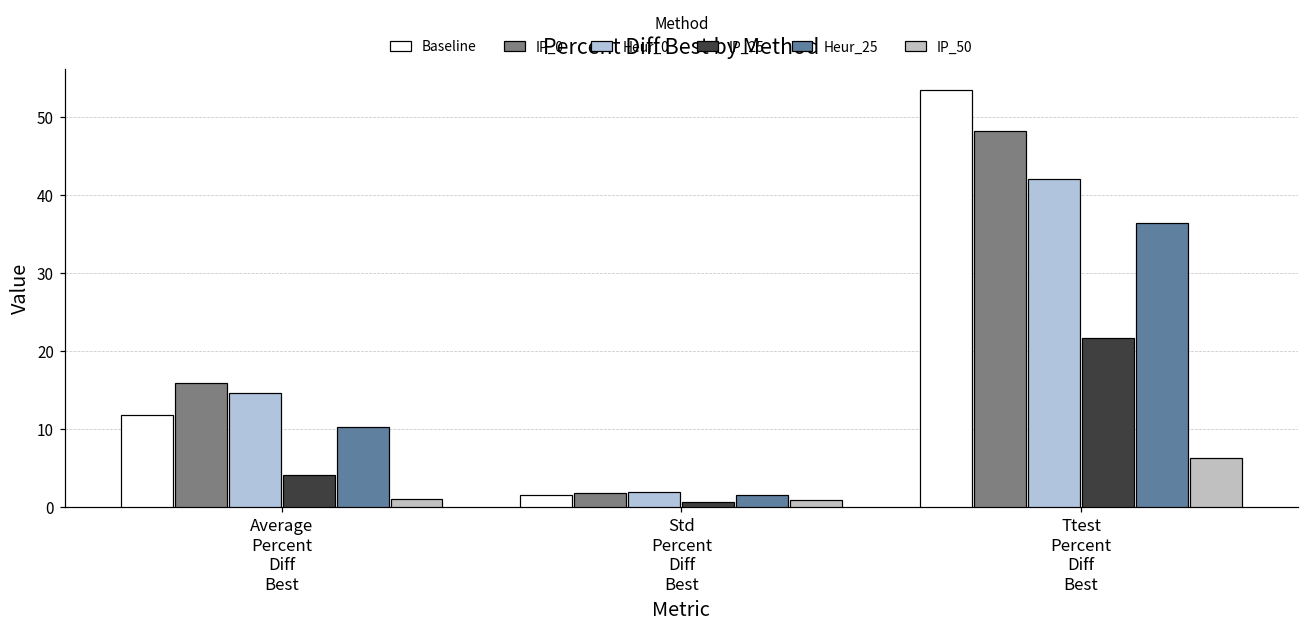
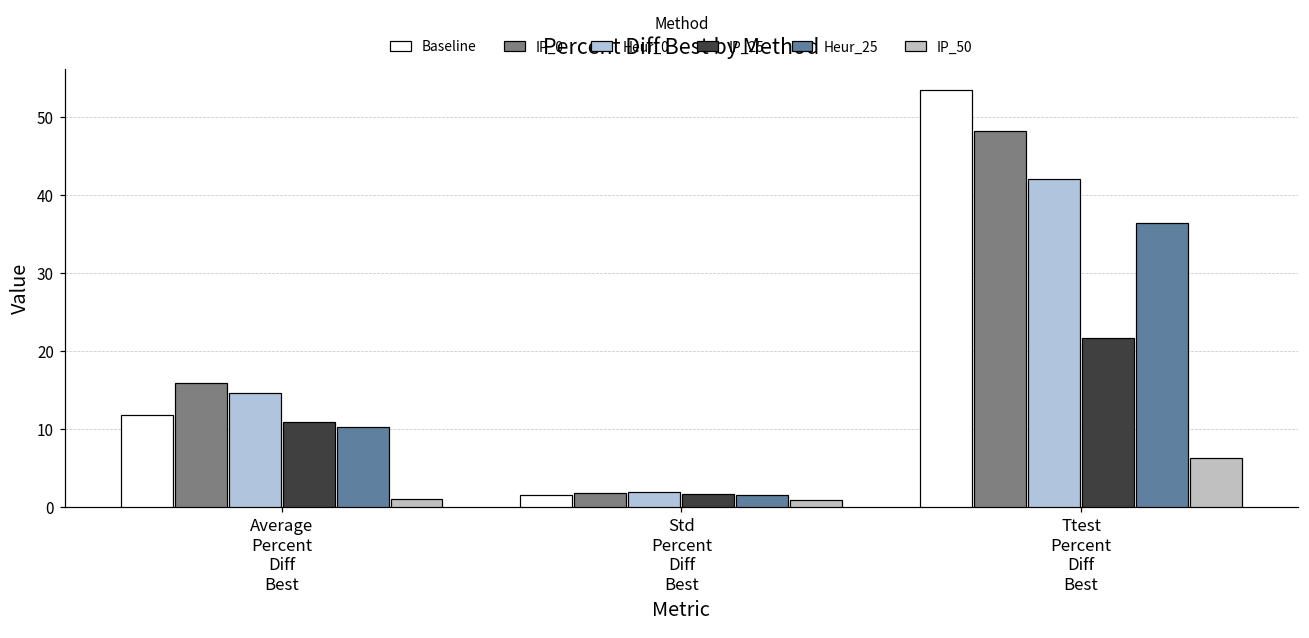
IP_25, Average Percent Diff Best: 4 -> 11
IP_25, Std Percent Diff Best: 1 -> 2
